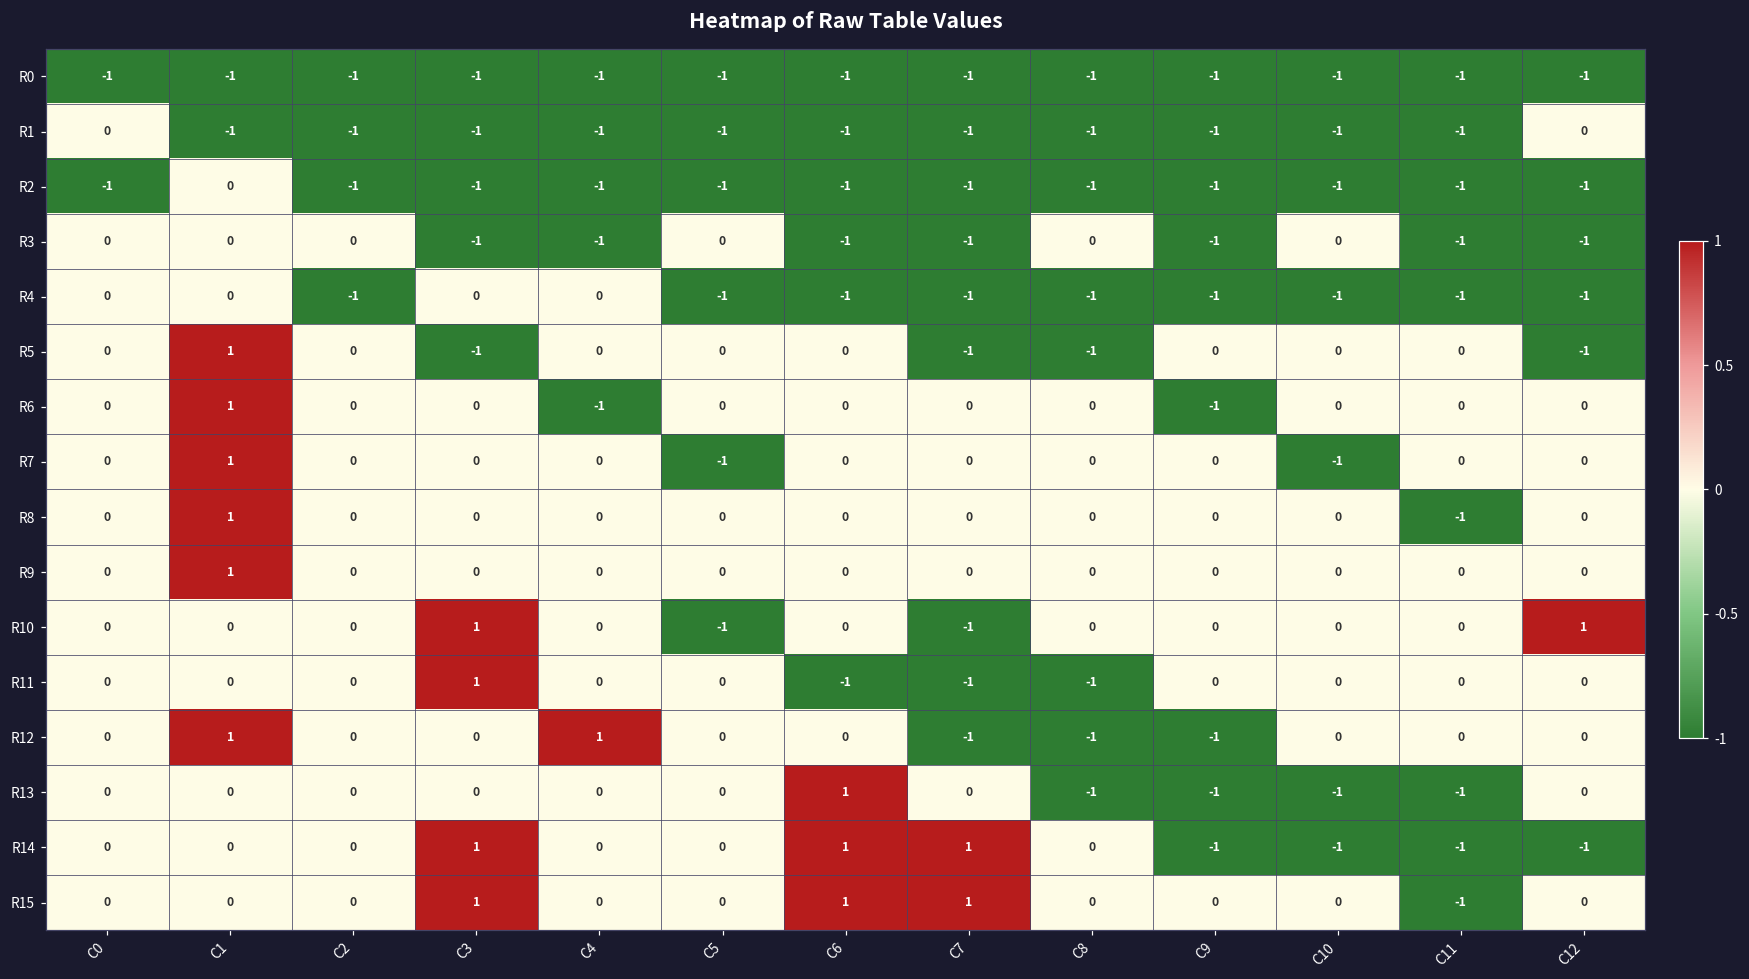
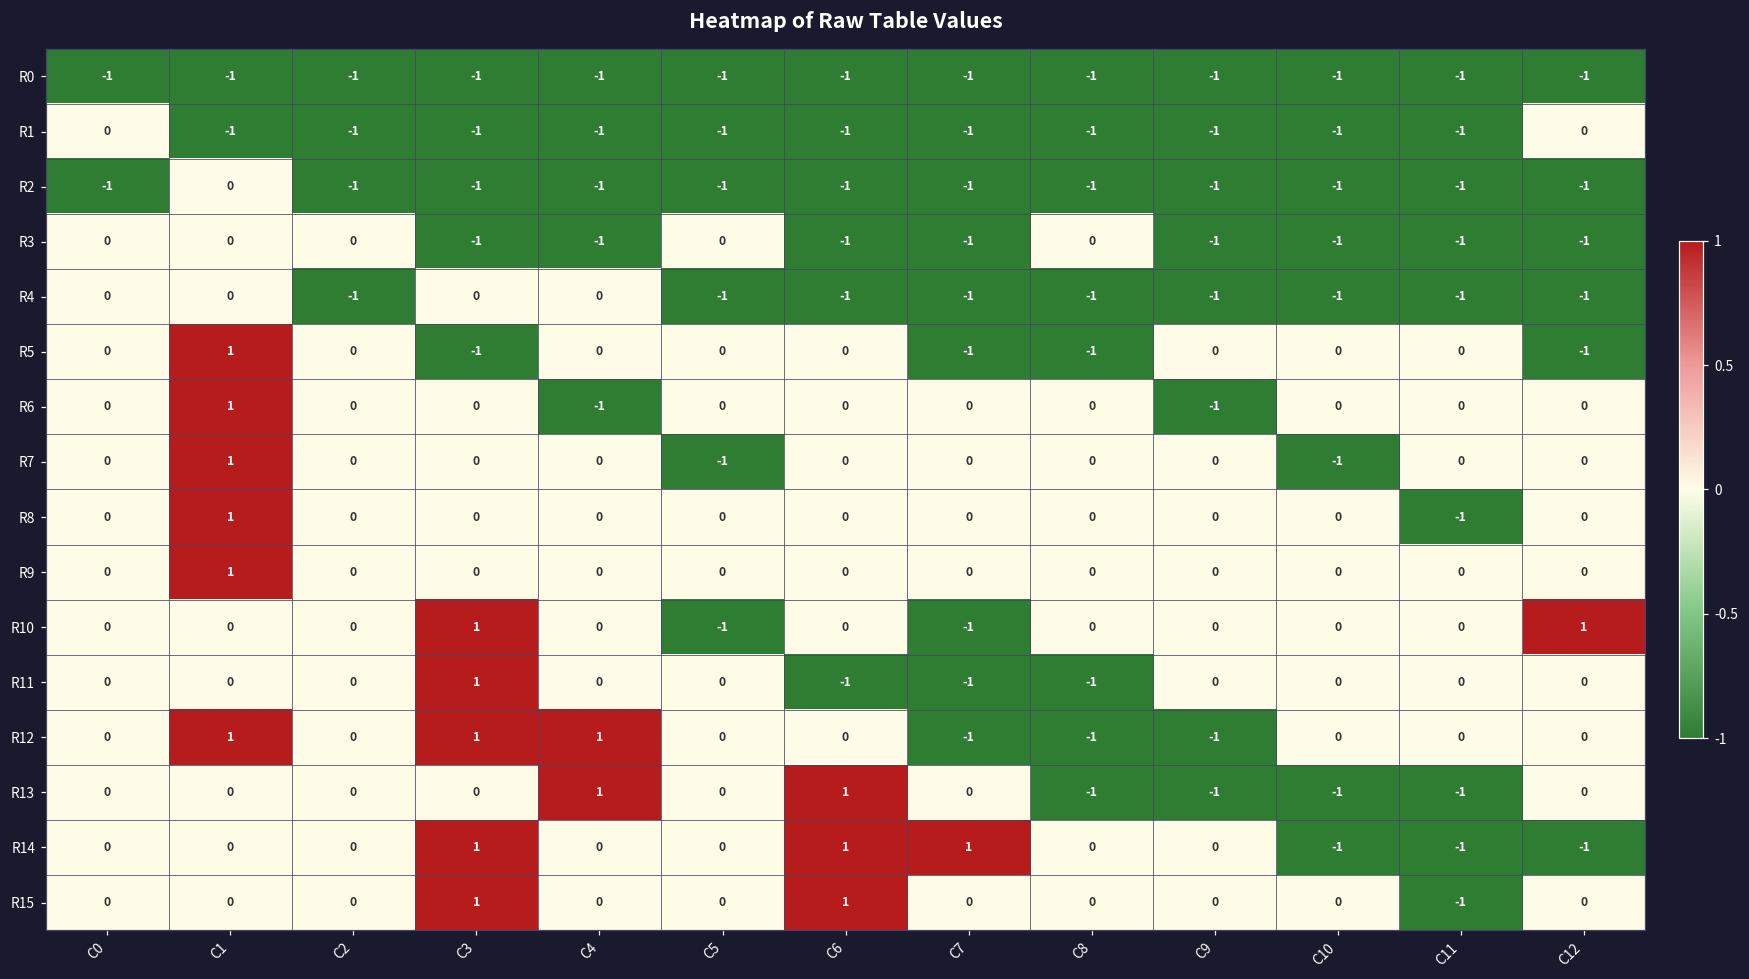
R3, C10: 0 -> -1
R12, C3: 0 -> 1
R13, C4: 0 -> 1
R14, C9: -1 -> 0
R15, C7: 1 -> 0
